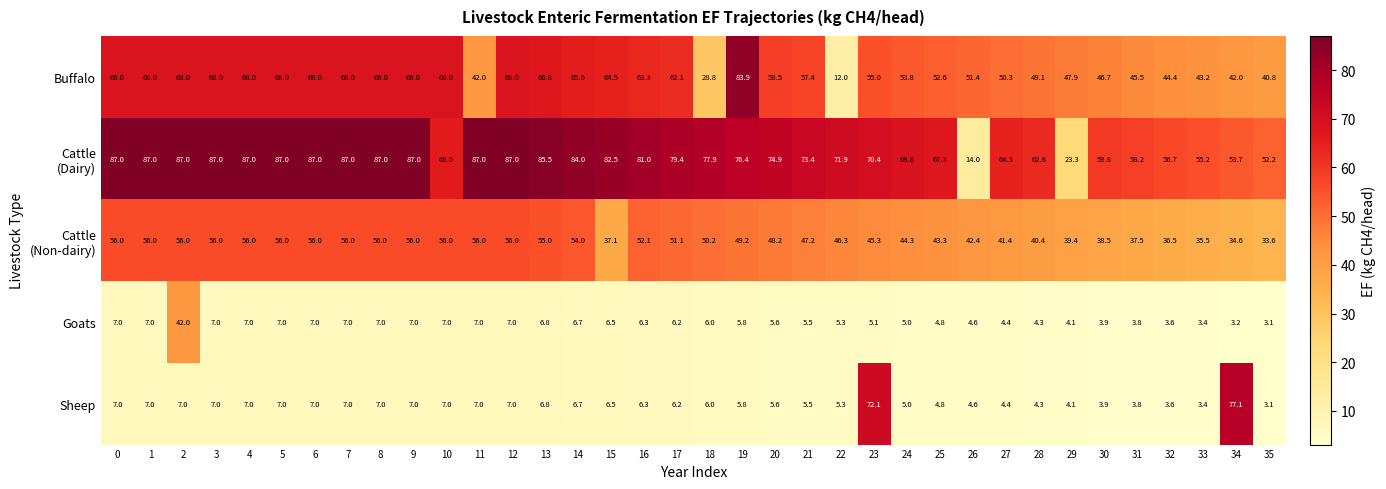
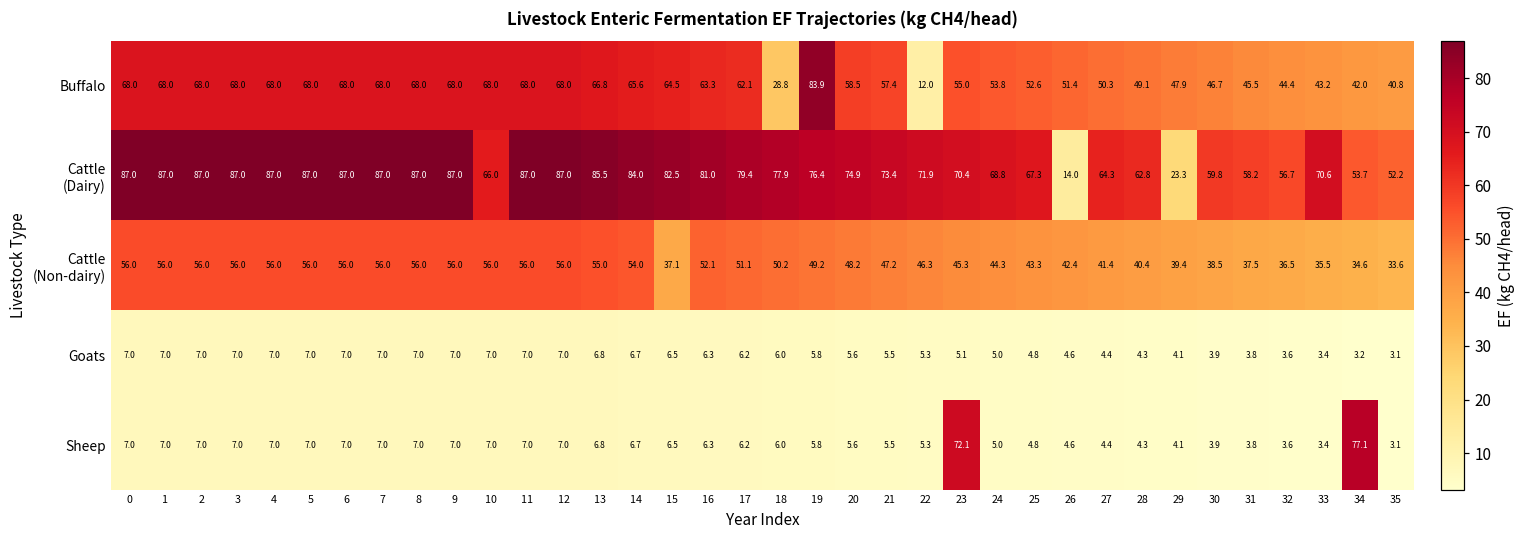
Buffalo, 11: 42.0 -> 68.0
Cattle (Dairy), 33: 55.2 -> 70.6
Goats, 2: 42.0 -> 7.0
